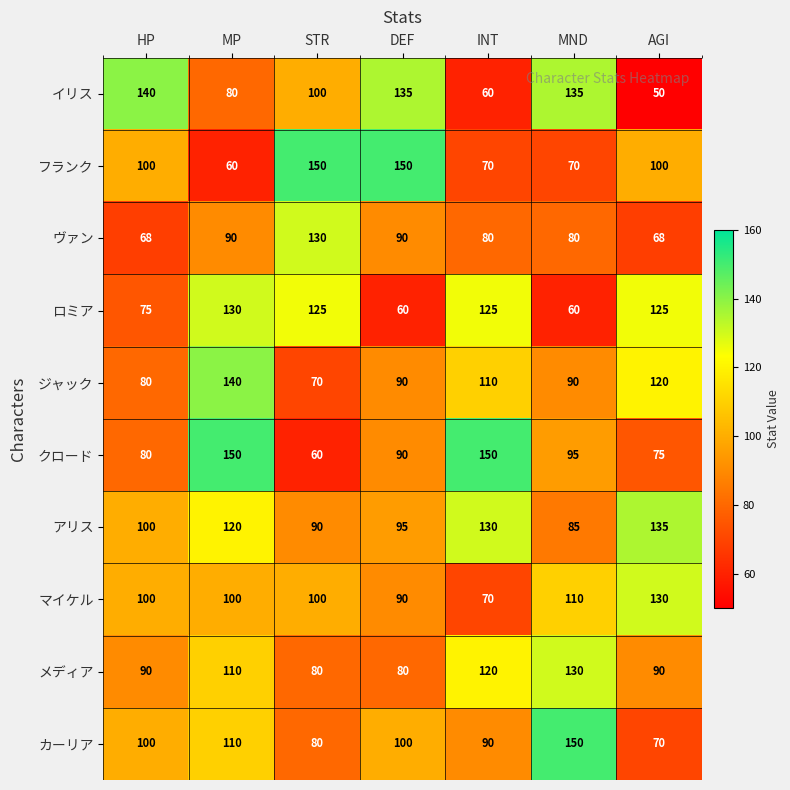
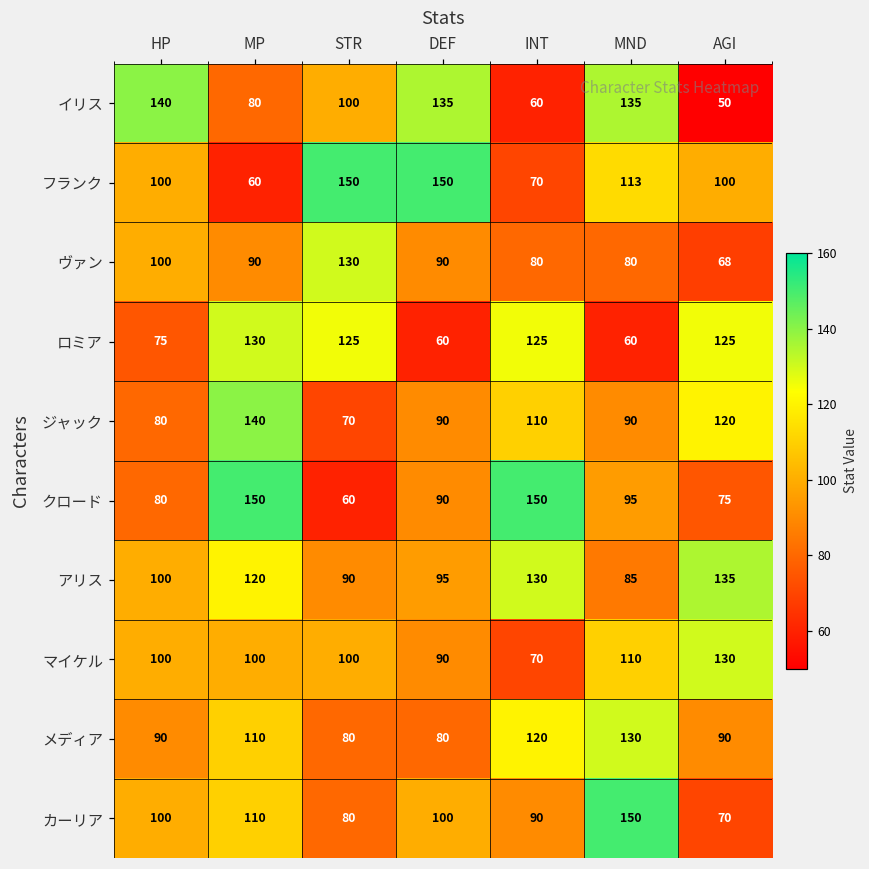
フランク, MND: 70 -> 113
ヴァン, HP: 68 -> 100
